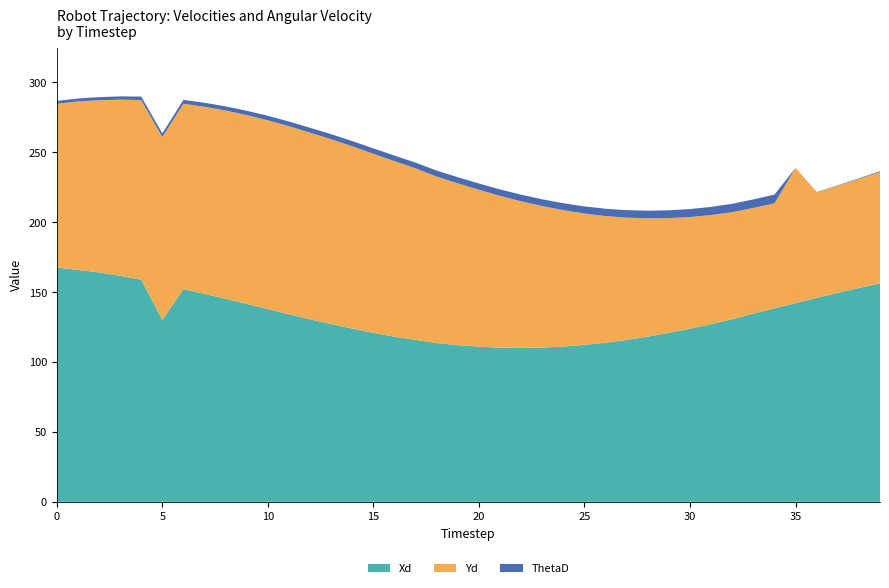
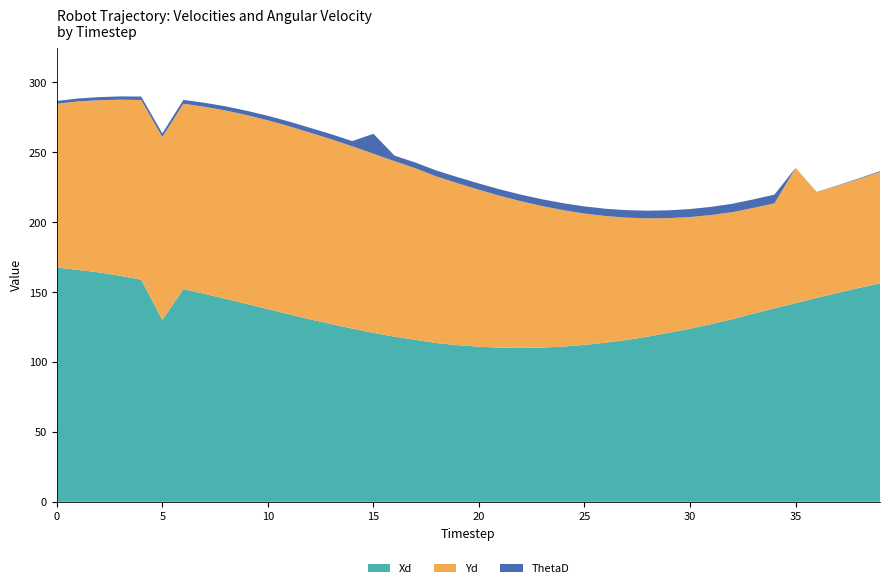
ThetaD, 15: 4 -> 14
